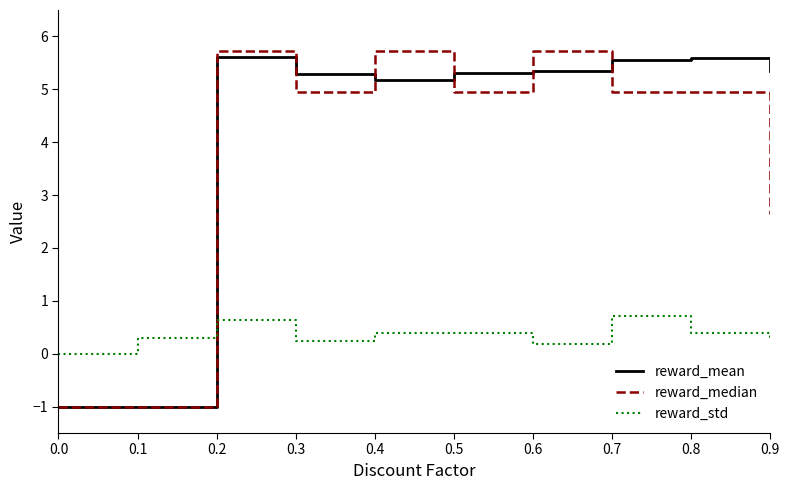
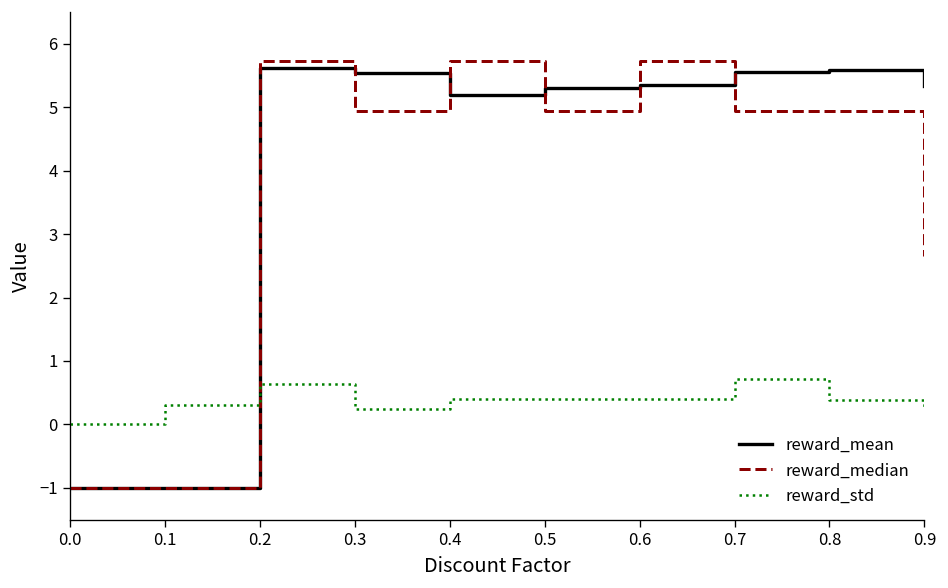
reward_mean, 0.3: 5.3 -> 5.5
reward_std, 0.6: 0.2 -> 0.4
